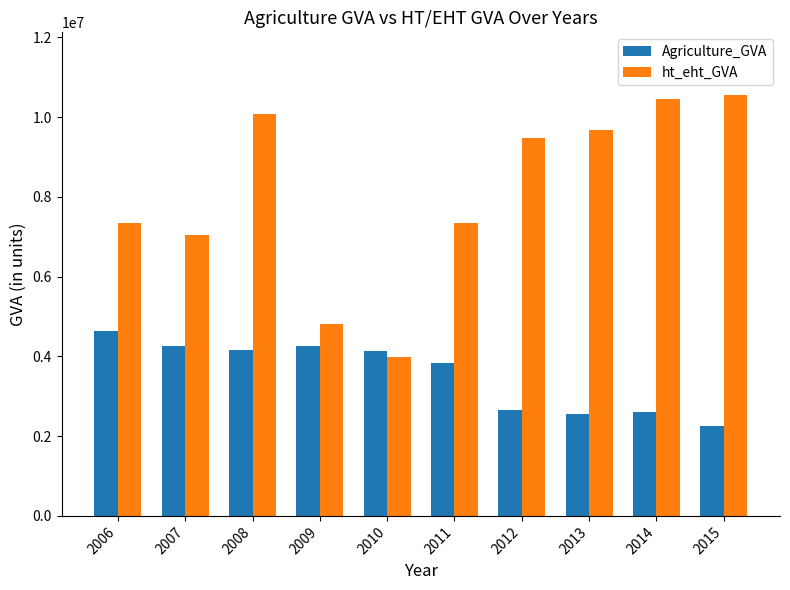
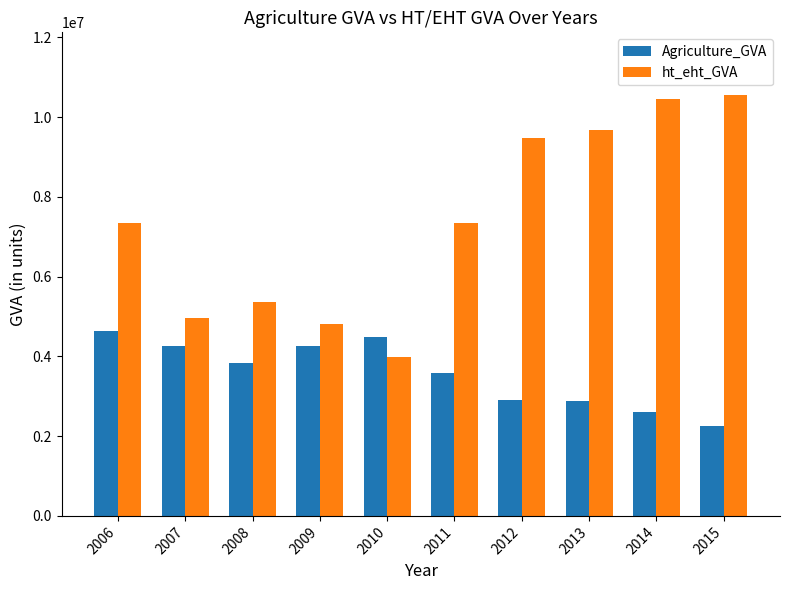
ht_eht_GVA, 2007: 7000000 -> 5000000
Agriculture_GVA, 2008: 4200000 -> 3800000
ht_eht_GVA, 2008: 10100000 -> 5400000
Agriculture_GVA, 2010: 4100000 -> 4500000
Agriculture_GVA, 2011: 3800000 -> 3600000
Agriculture_GVA, 2012: 2700000 -> 2900000
Agriculture_GVA, 2013: 2600000 -> 2900000
